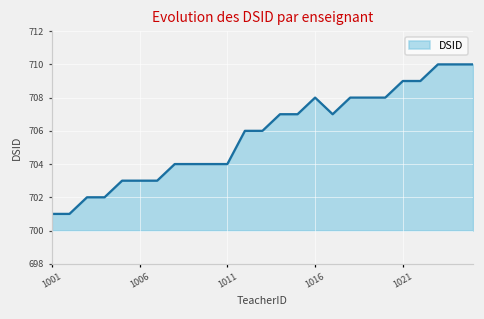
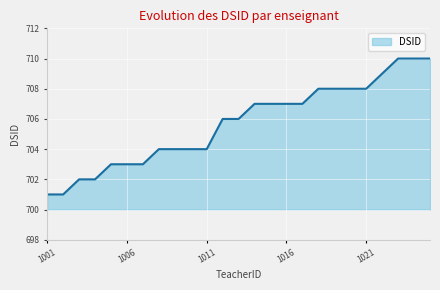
1016: 708 -> 707
1021: 709 -> 708
